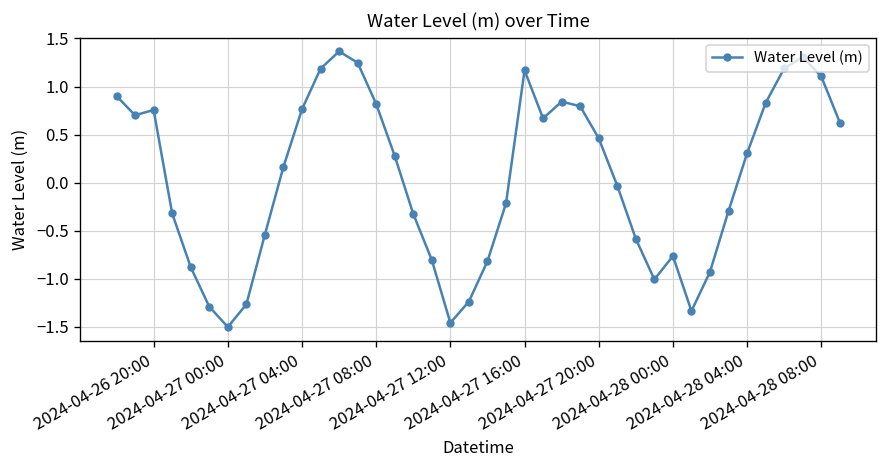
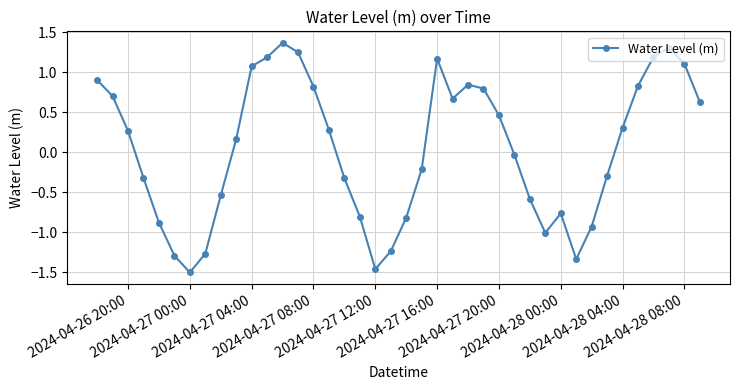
2024-04-26 20:00: 0.8 -> 0.3
2024-04-27 04:00: 0.8 -> 1.1
